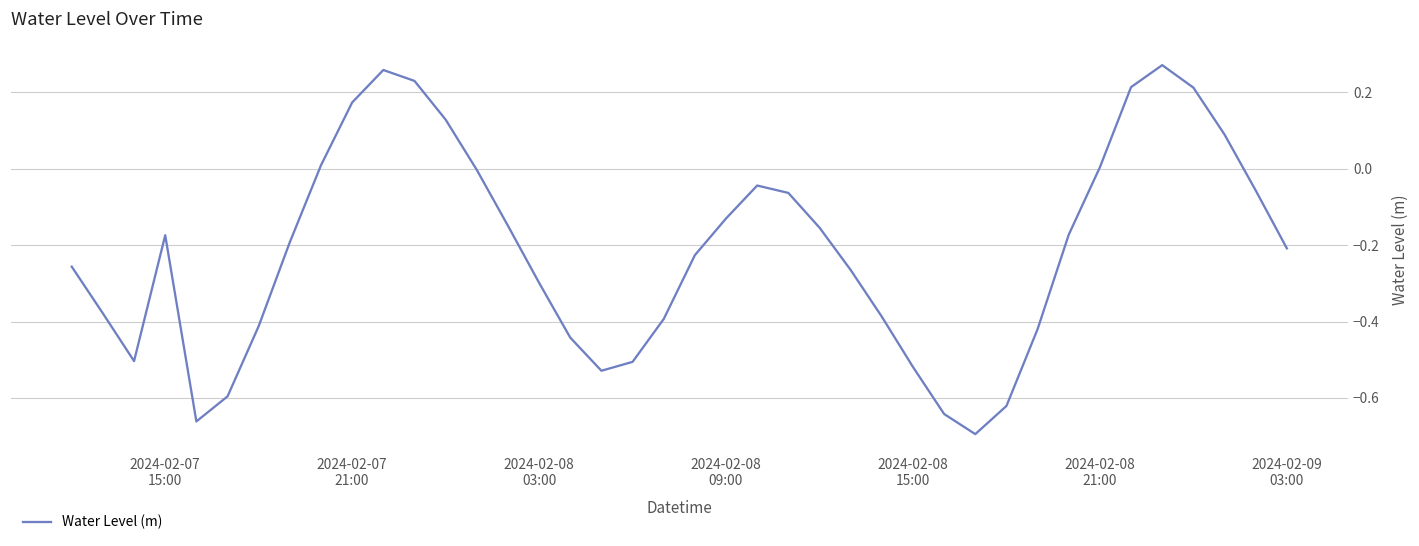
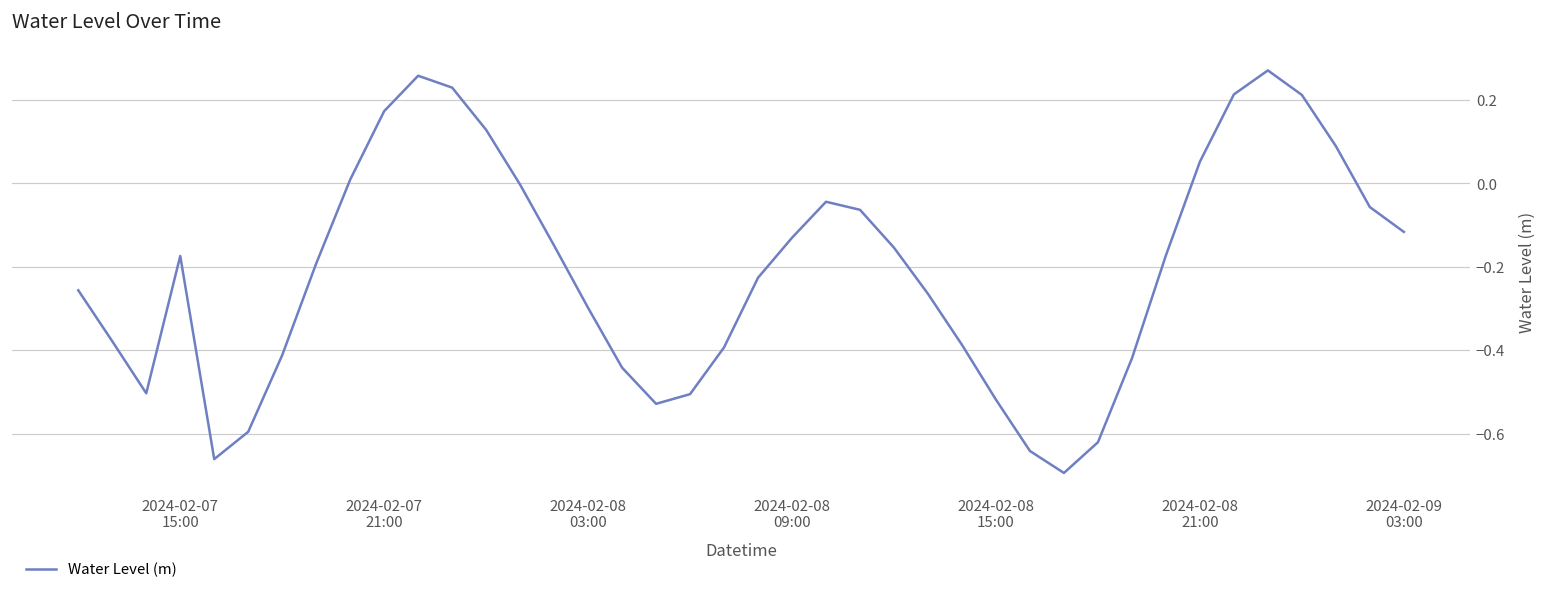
2024-02-08 21:00: 0.00 -> 0.05
2024-02-09 03:00: -0.21 -> -0.12
